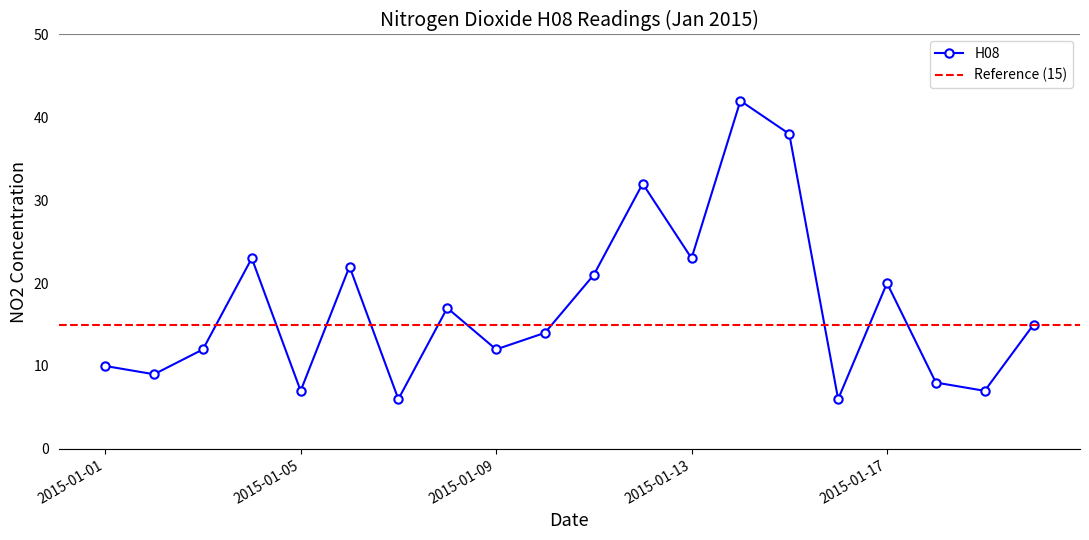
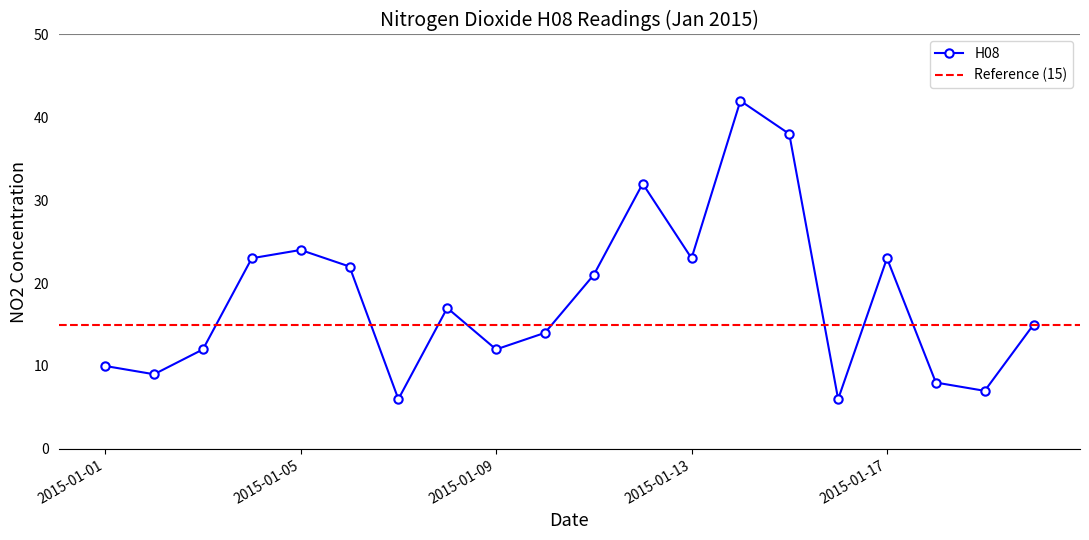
2015-01-05: 7 -> 24
2015-01-17: 20 -> 23
